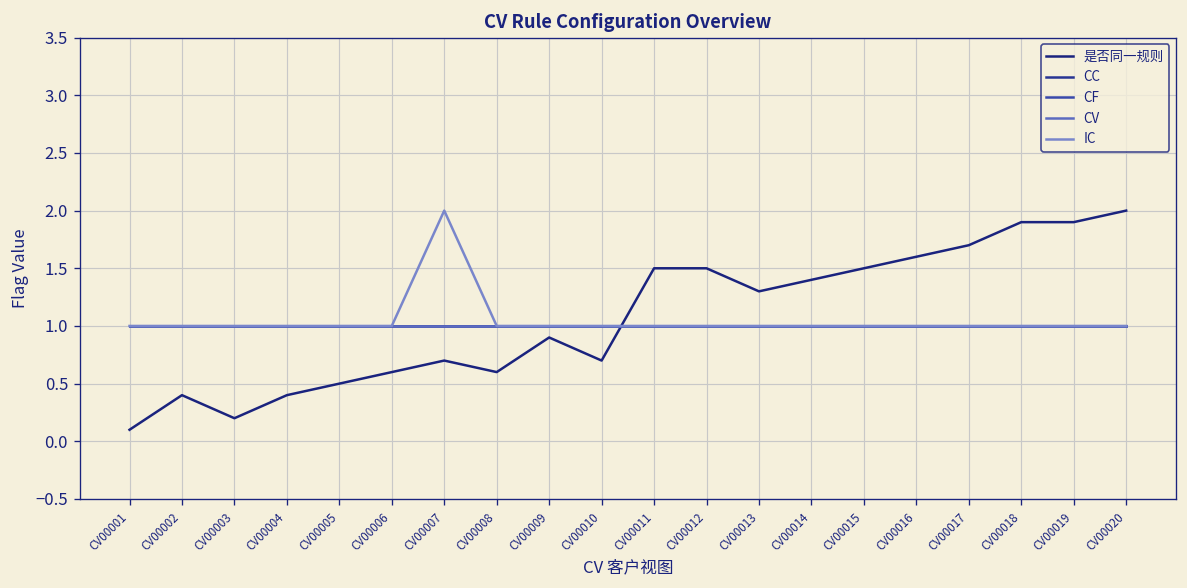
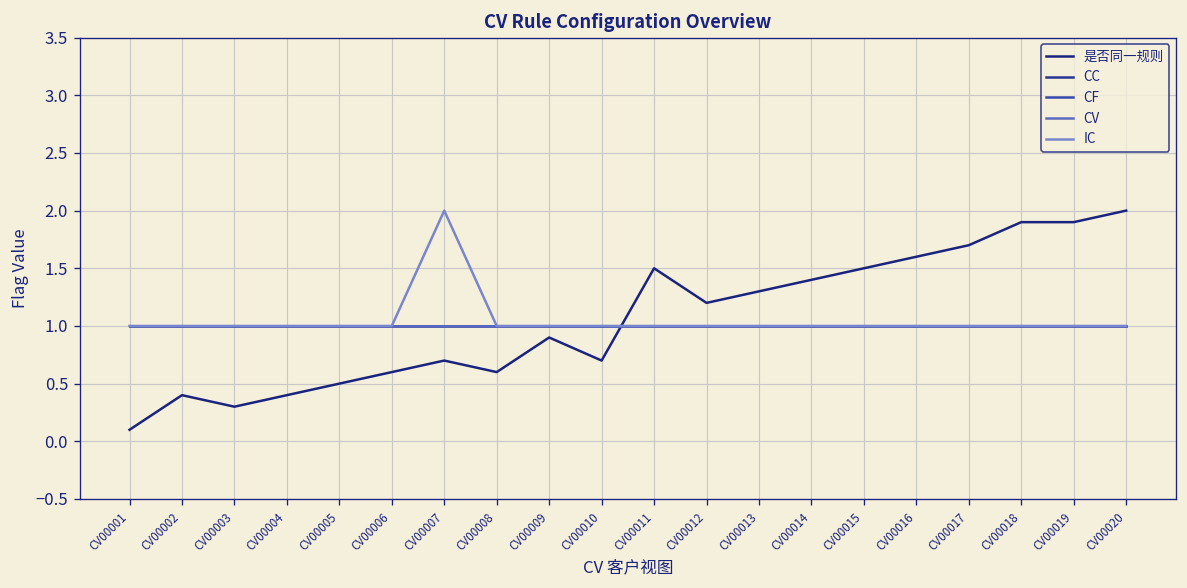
是否同一规则, CV00003: 0.2 -> 0.3
是否同一规则, CV00012: 1.5 -> 1.2
